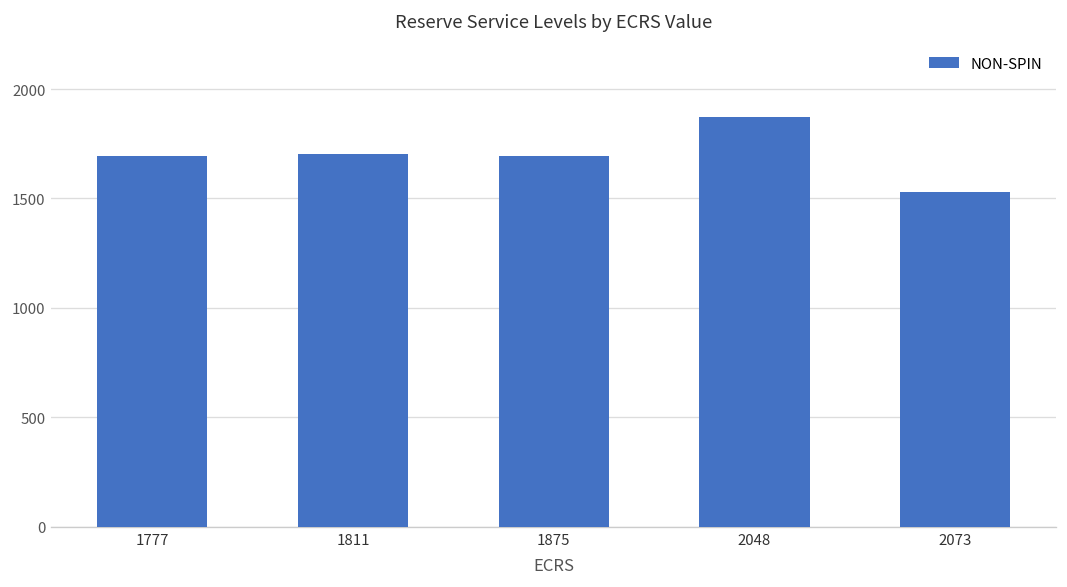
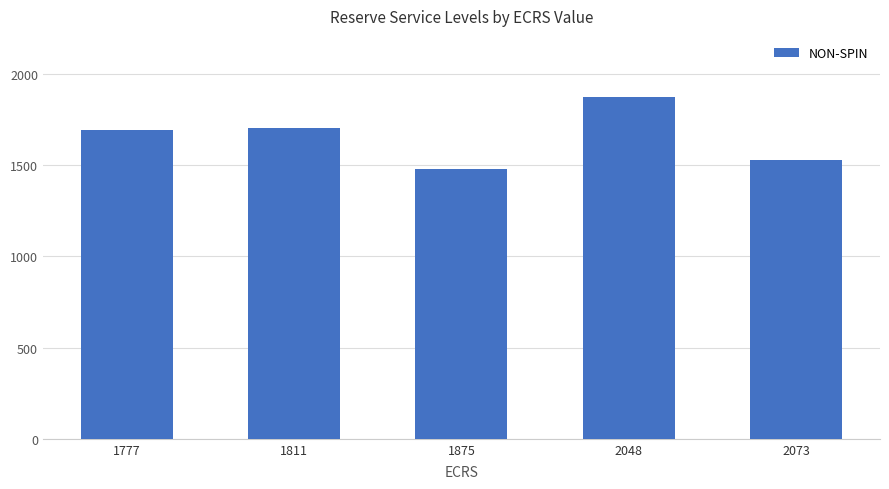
1875: 1690 -> 1480
